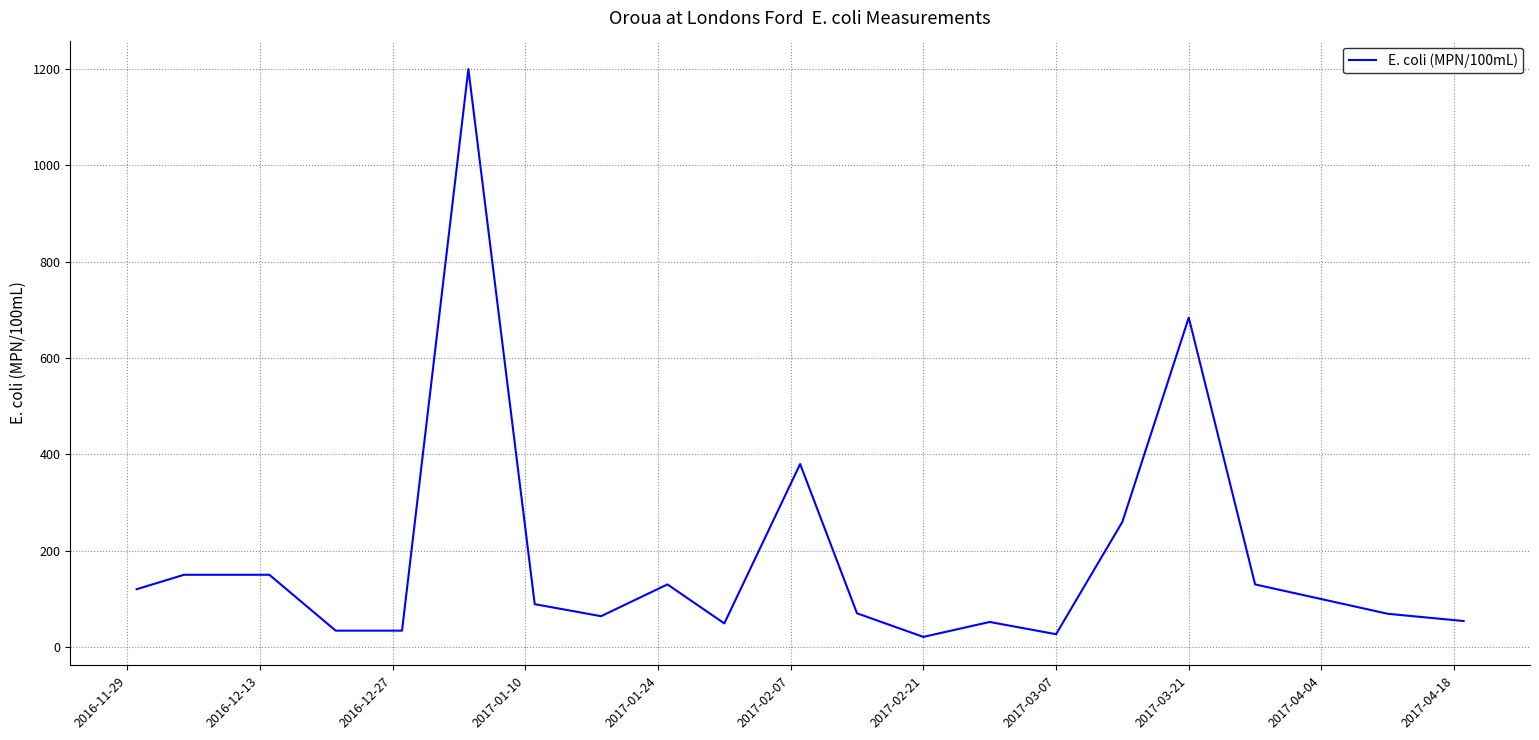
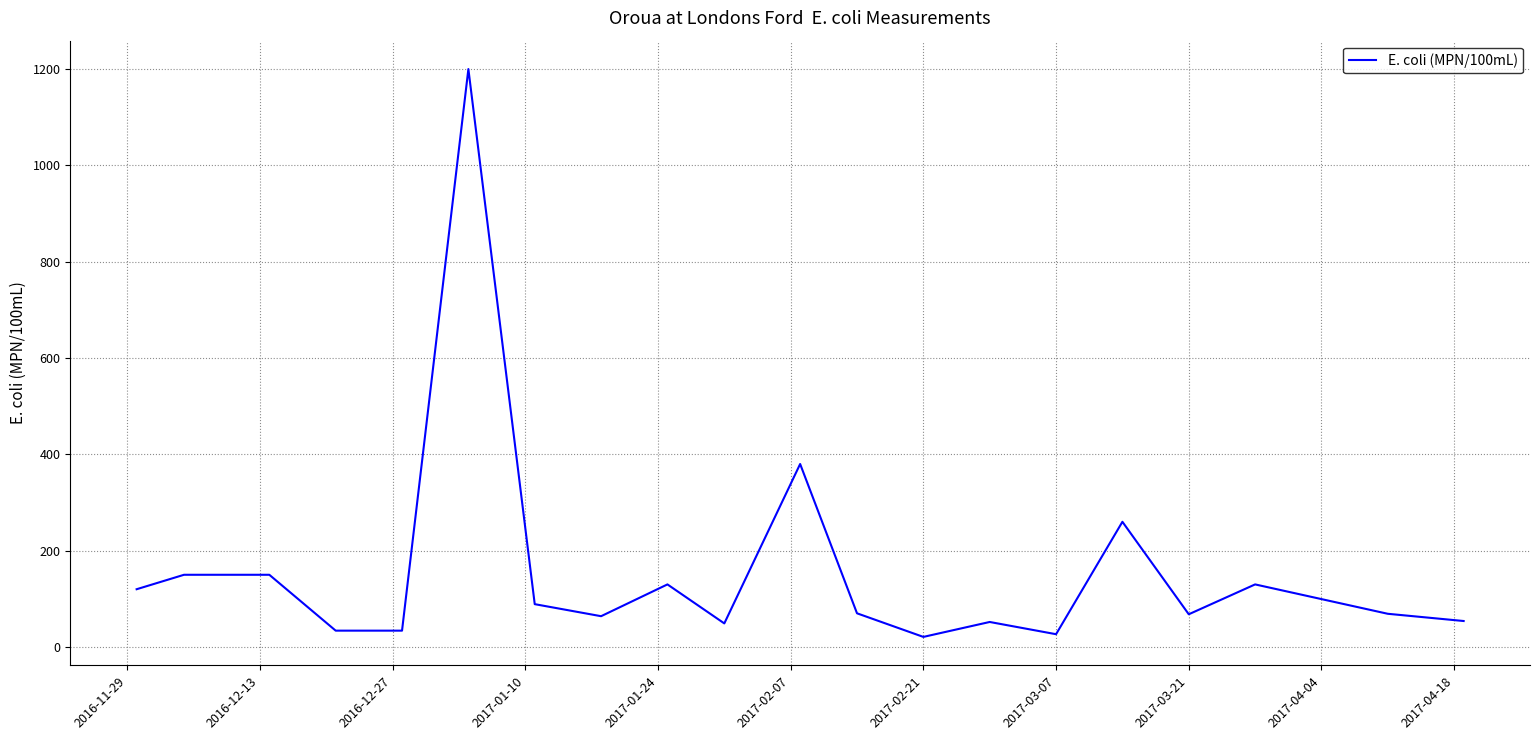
2017-03-21: 680 -> 70
